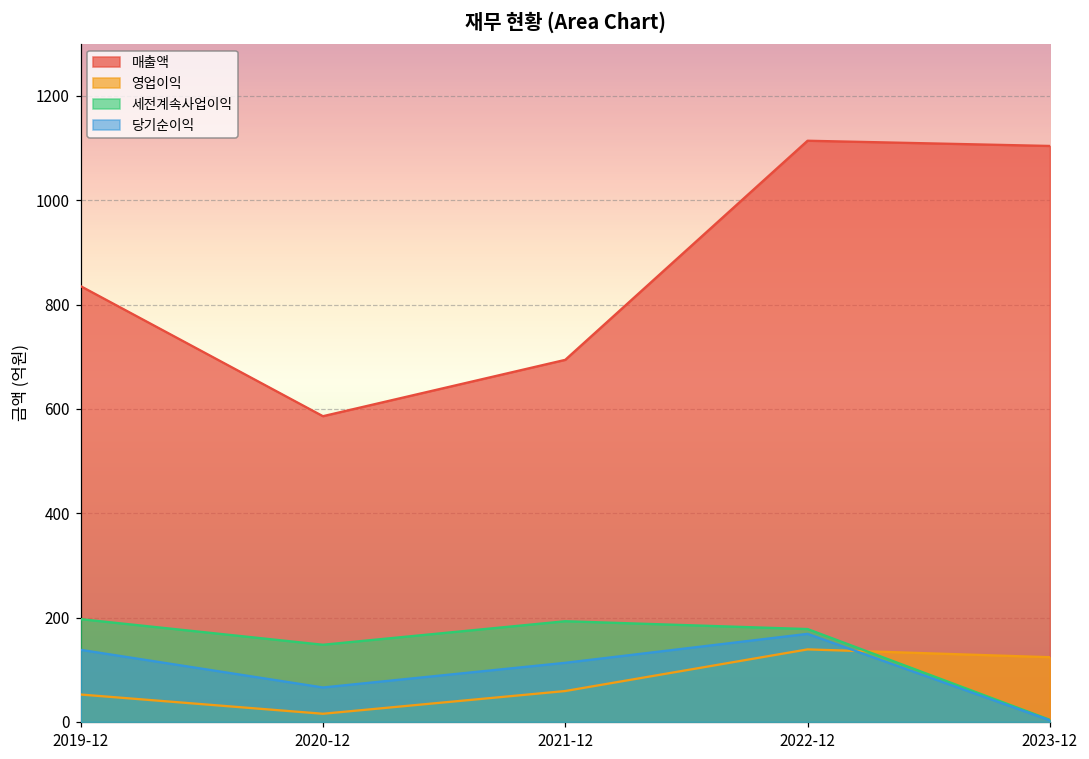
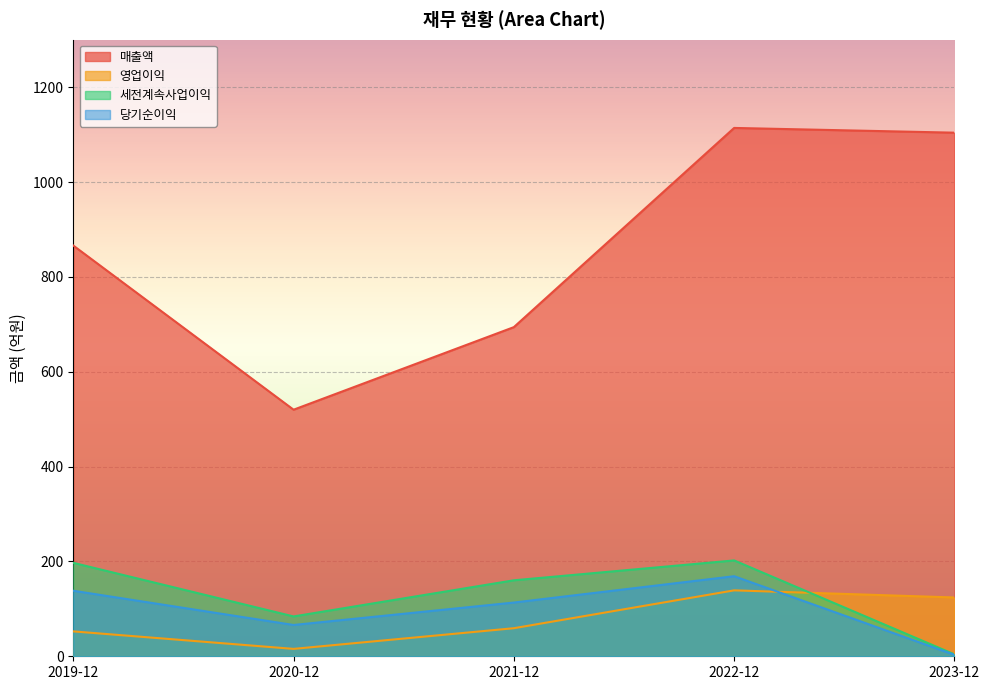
매출액, 2019-12: 840 -> 870
매출액, 2020-12: 590 -> 520
세전계속사업이익, 2020-12: 150 -> 80
세전계속사업이익, 2021-12: 190 -> 160
세전계속사업이익, 2022-12: 180 -> 200
